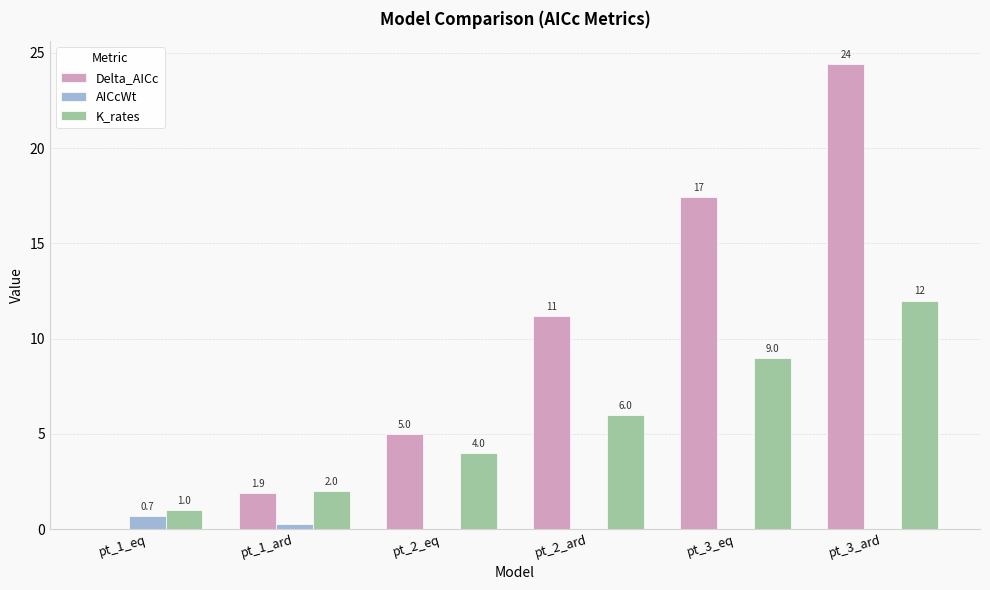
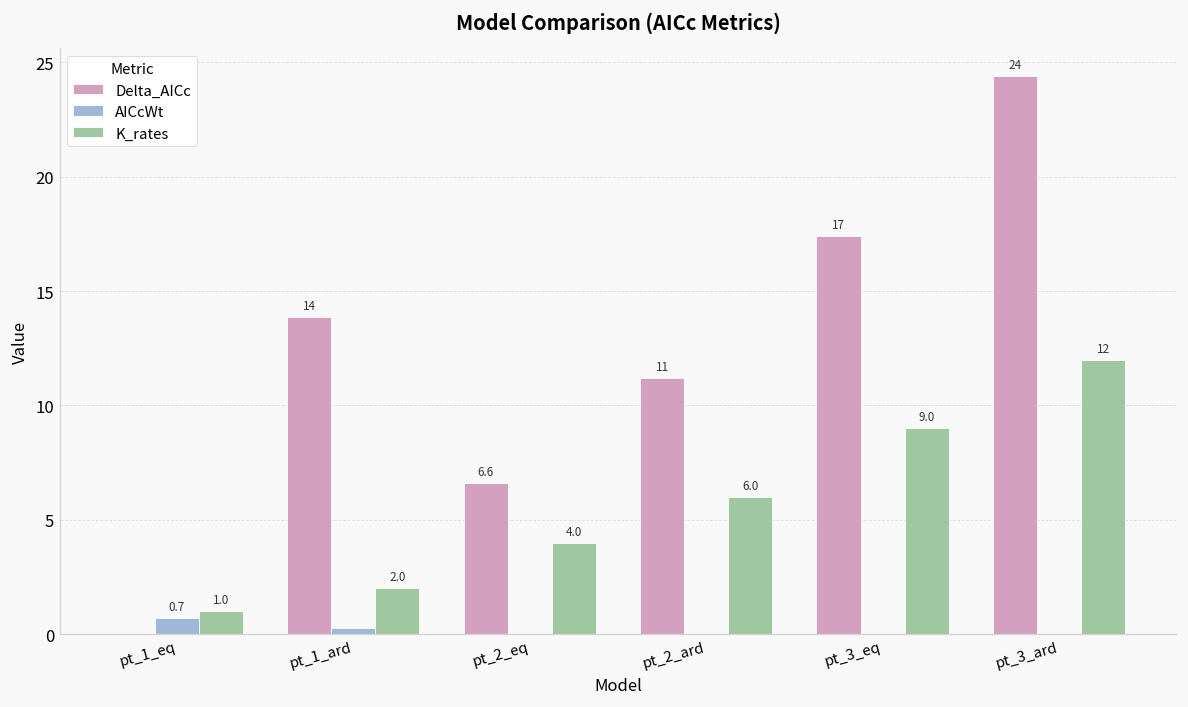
Delta_AICc, pt_1_ard: 1.9 -> 14
Delta_AICc, pt_2_eq: 5.0 -> 6.6
